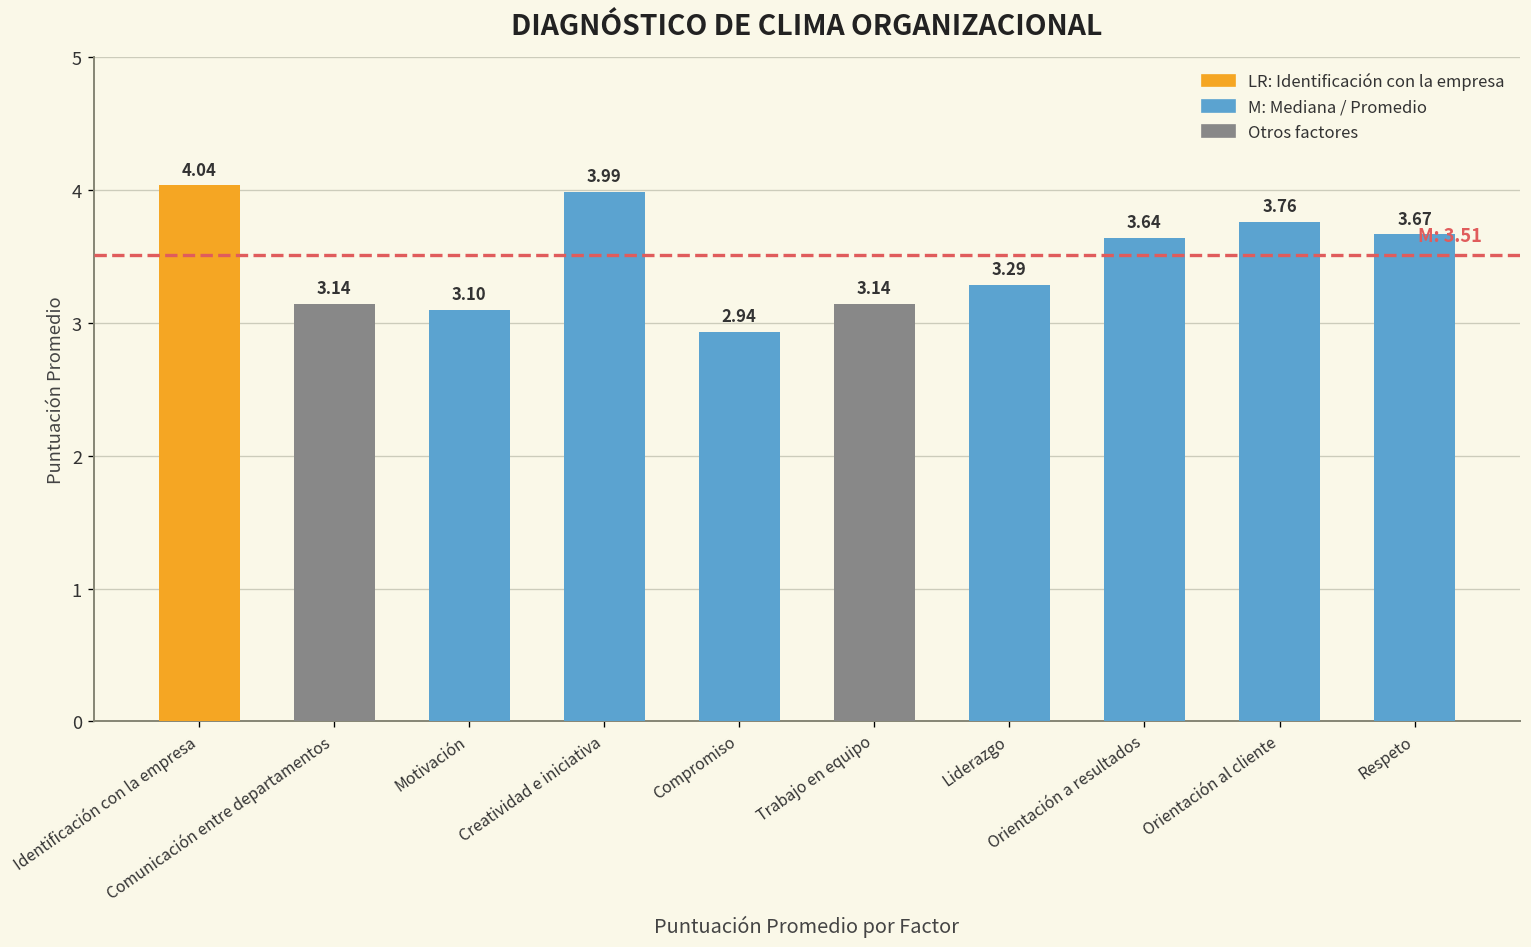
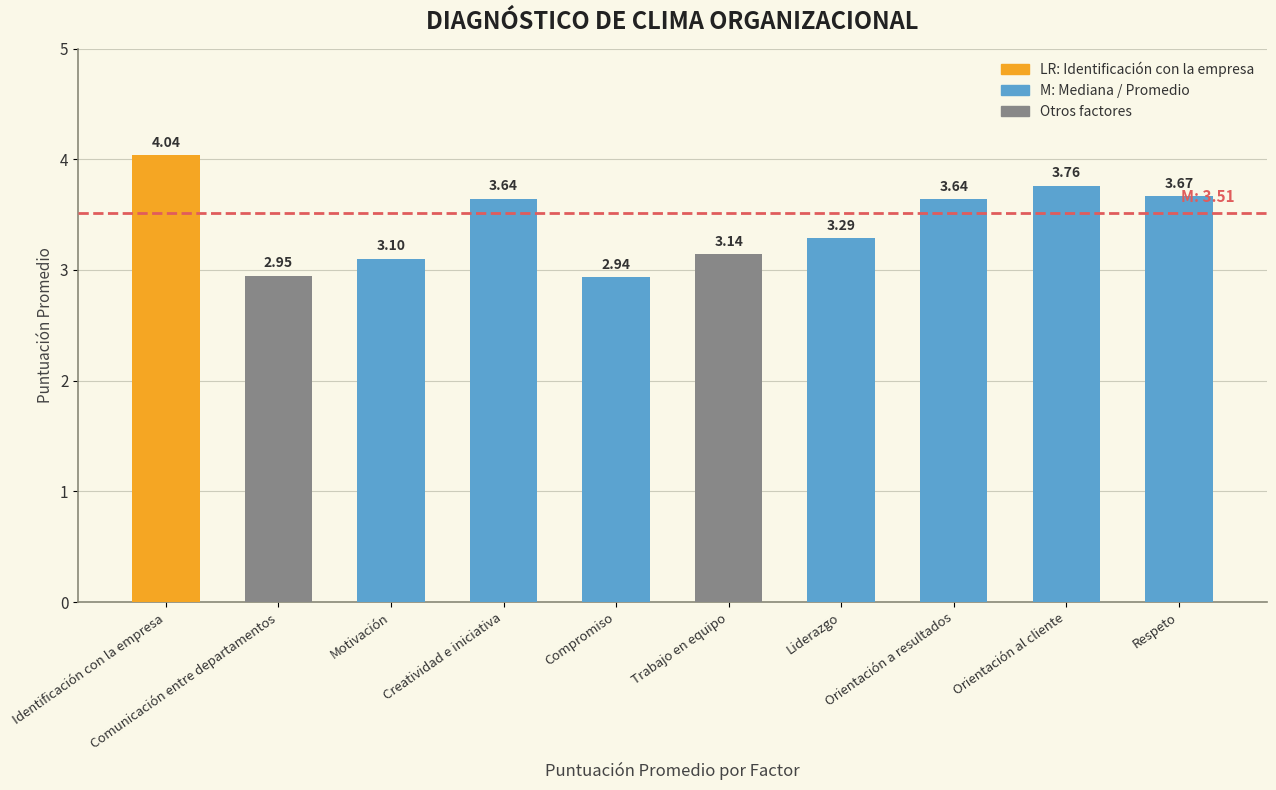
Comunicación entre departamentos: 3.14 -> 2.95
Creatividad e iniciativa: 3.99 -> 3.64
